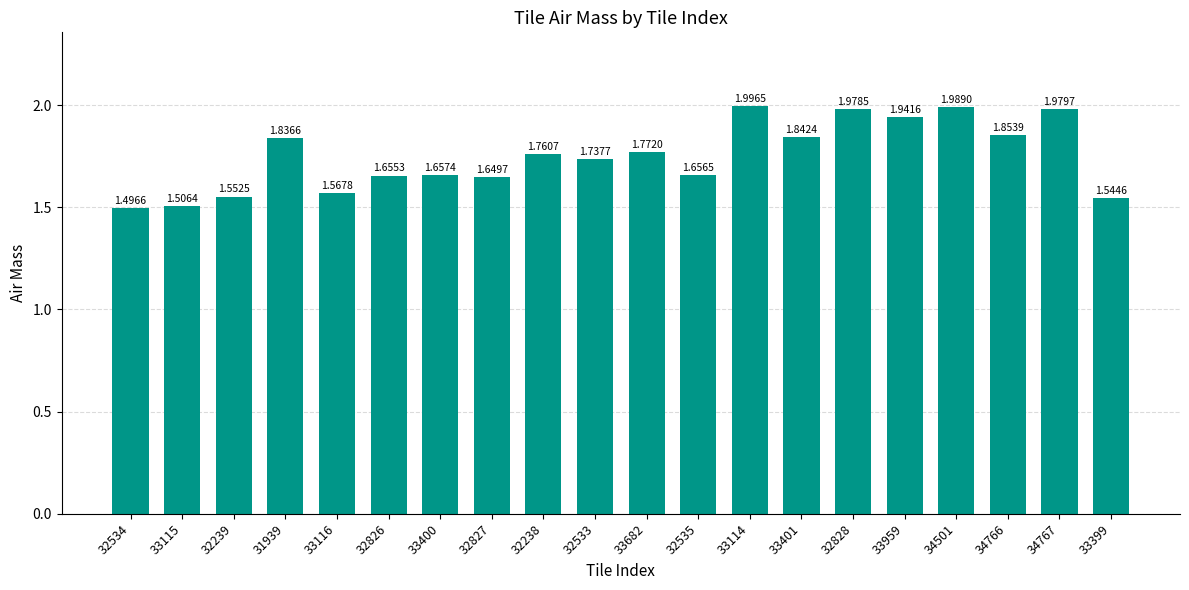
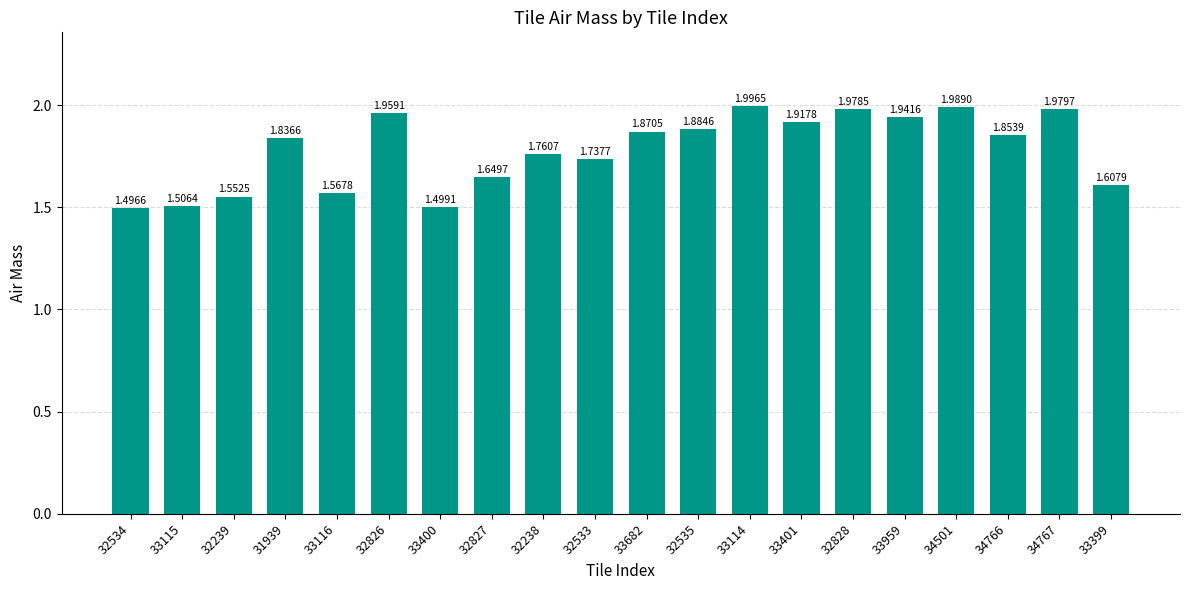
32826: 1.6553 -> 1.9591
33400: 1.6574 -> 1.4991
33682: 1.7720 -> 1.8705
32535: 1.6565 -> 1.8846
33401: 1.8424 -> 1.9178
33399: 1.5446 -> 1.6079
